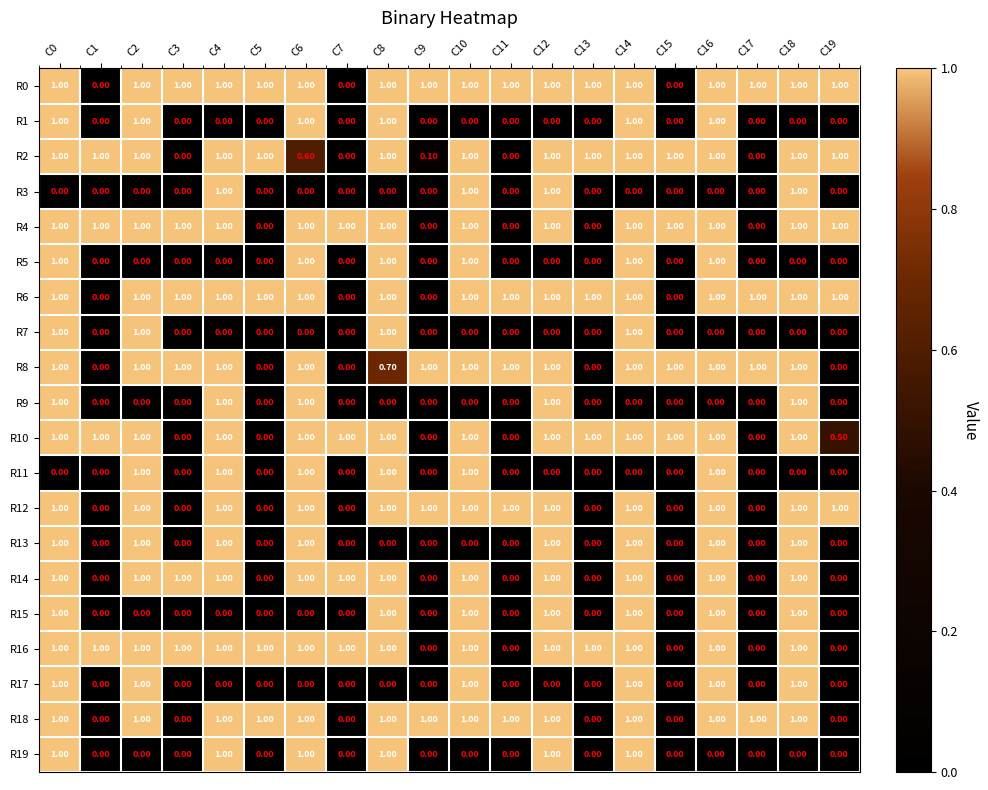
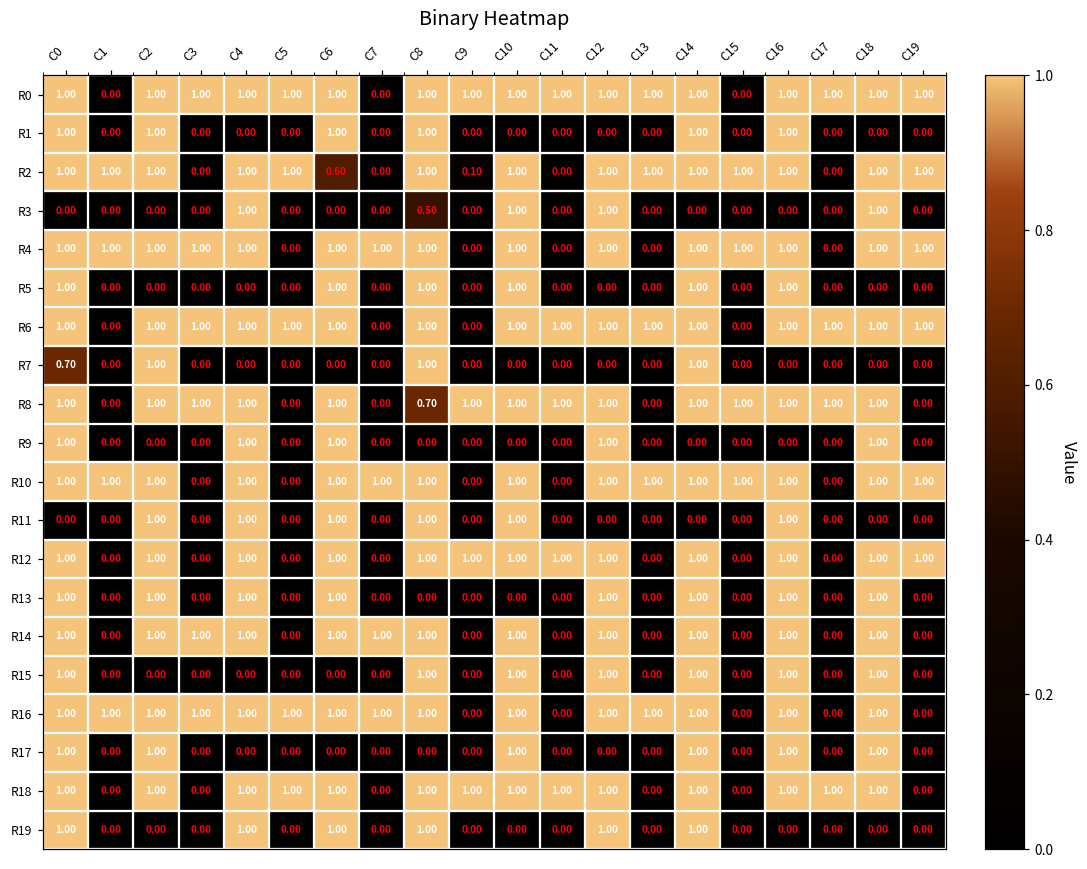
R3, C8: 0.00 -> 0.50
R7, C0: 1.00 -> 0.70
R10, C19: 0.50 -> 1.00
